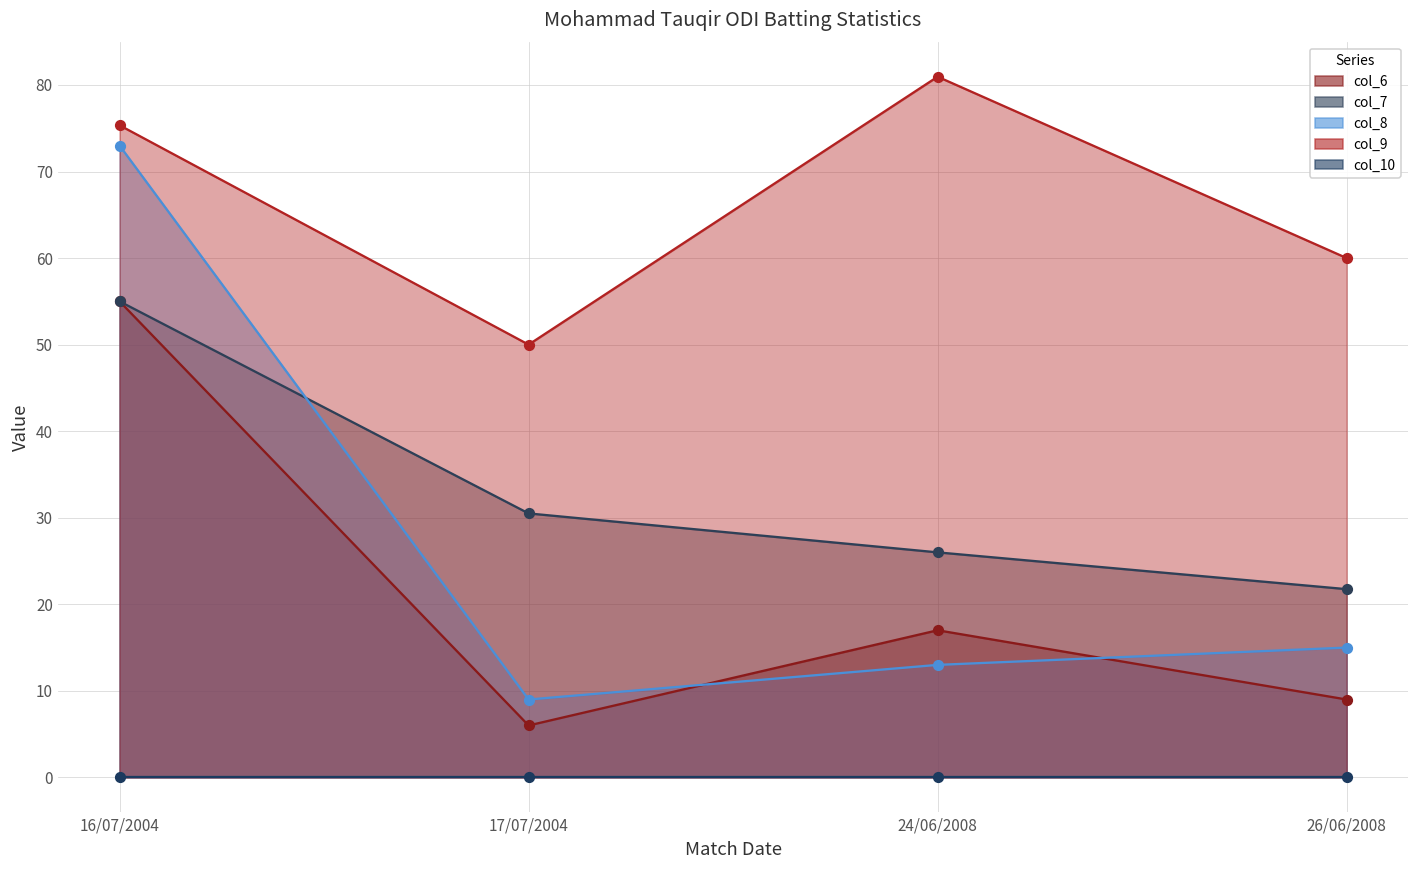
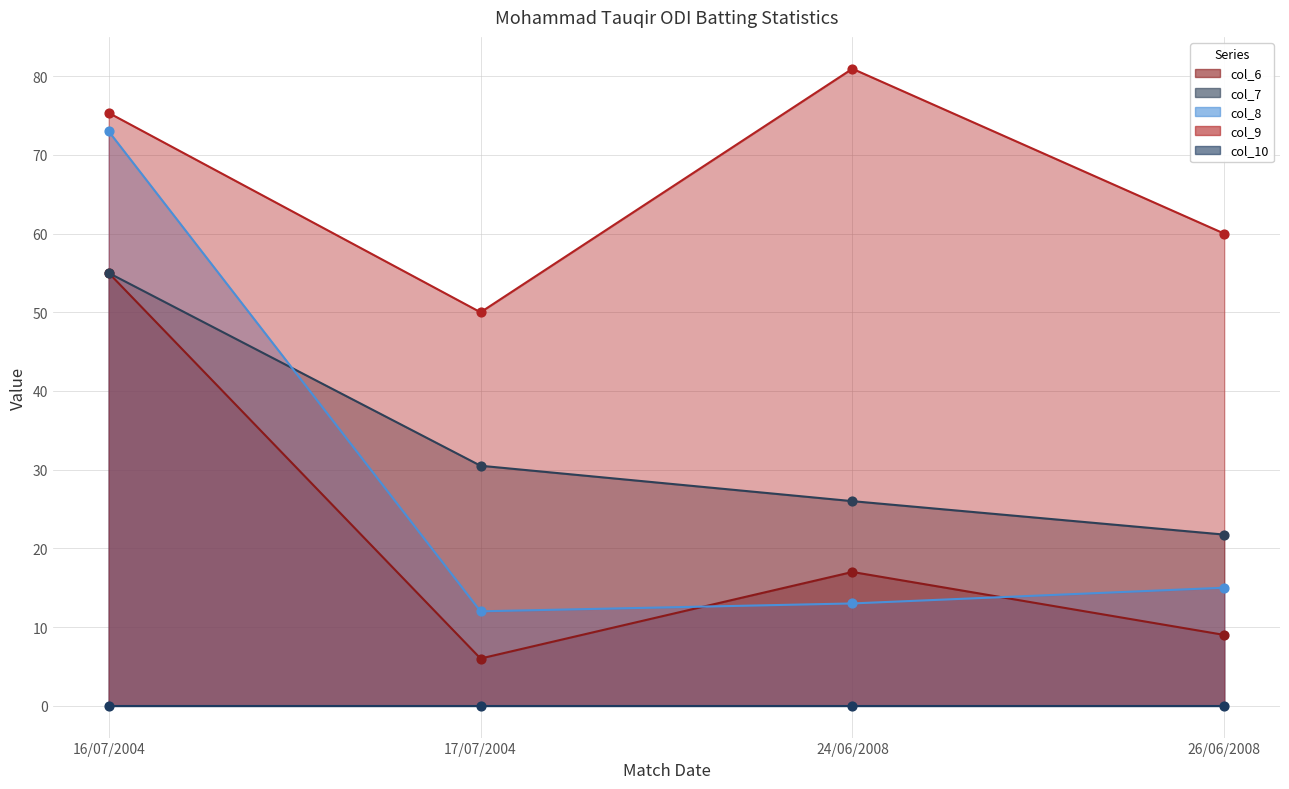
col_8, 17/07/2004: 9 -> 12
